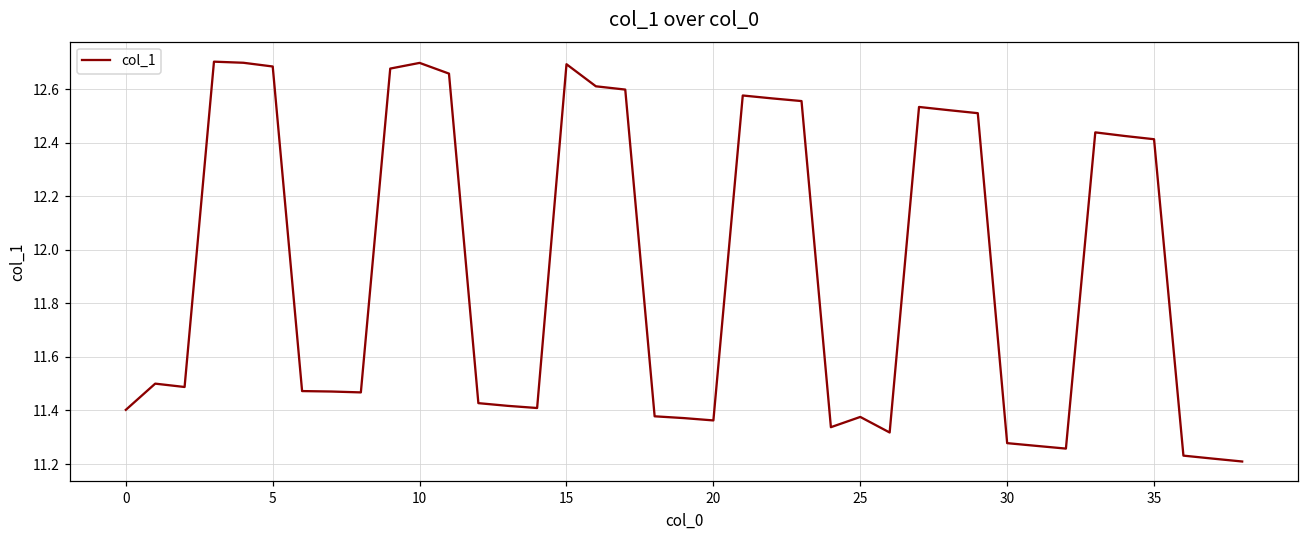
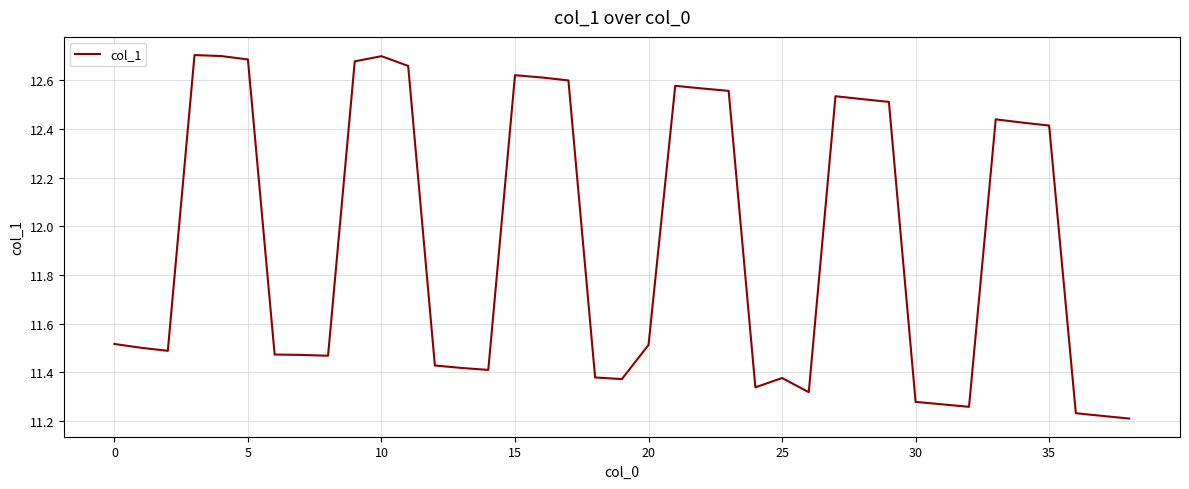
0: 11.40 -> 11.52
15: 12.69 -> 12.62
20: 11.36 -> 11.51
